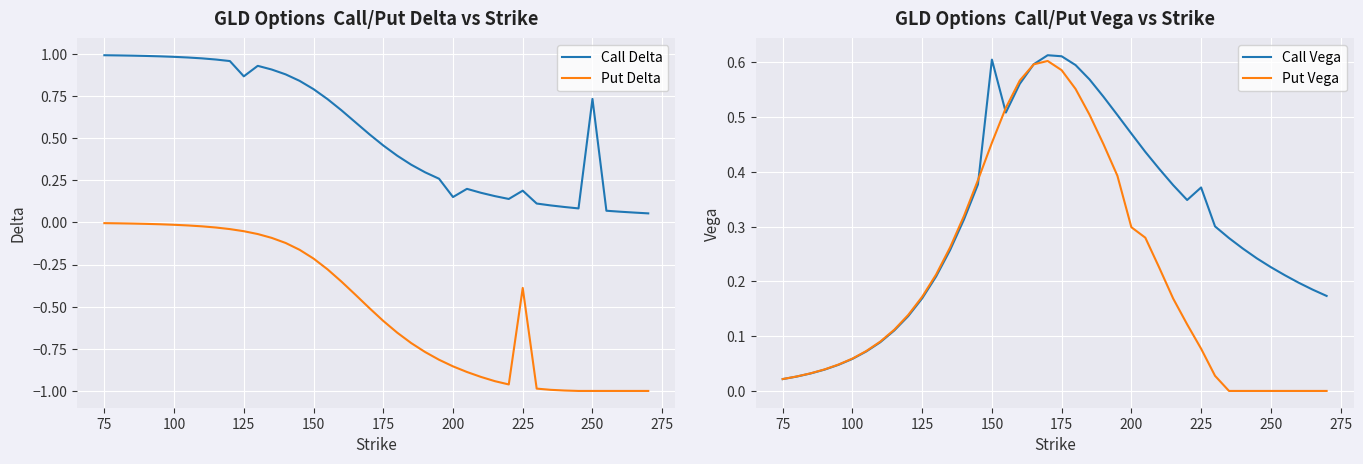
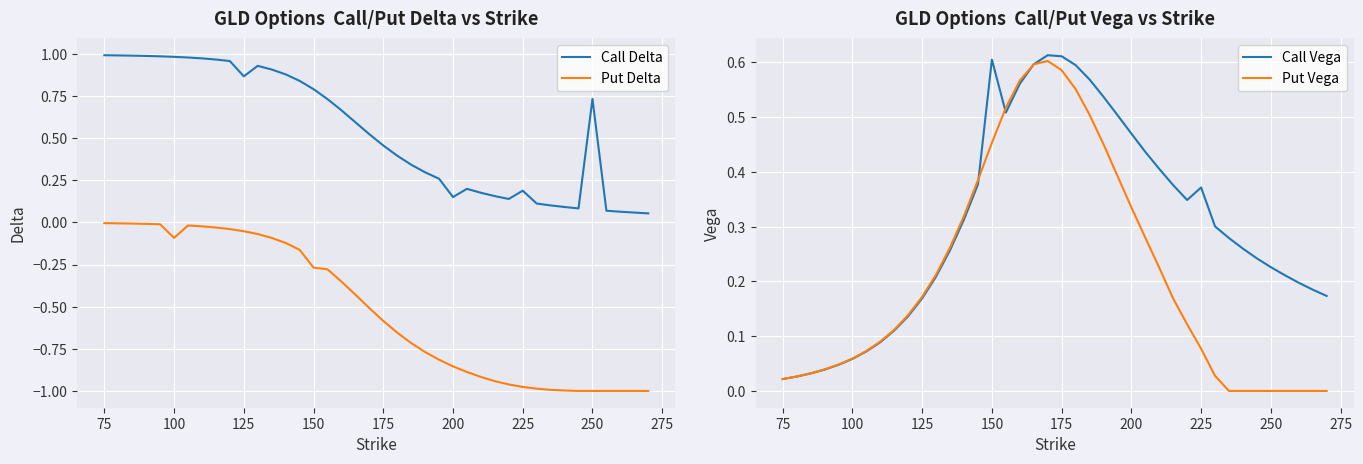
GLD Options Call/Put Delta vs Strike, Put Delta, 100: -0.01 -> -0.09
GLD Options Call/Put Delta vs Strike, Put Delta, 150: -0.21 -> -0.27
GLD Options Call/Put Delta vs Strike, Put Delta, 225: -0.39 -> -0.98
GLD Options Call/Put Vega vs Strike, Put Vega, 200: 0.30 -> 0.34
